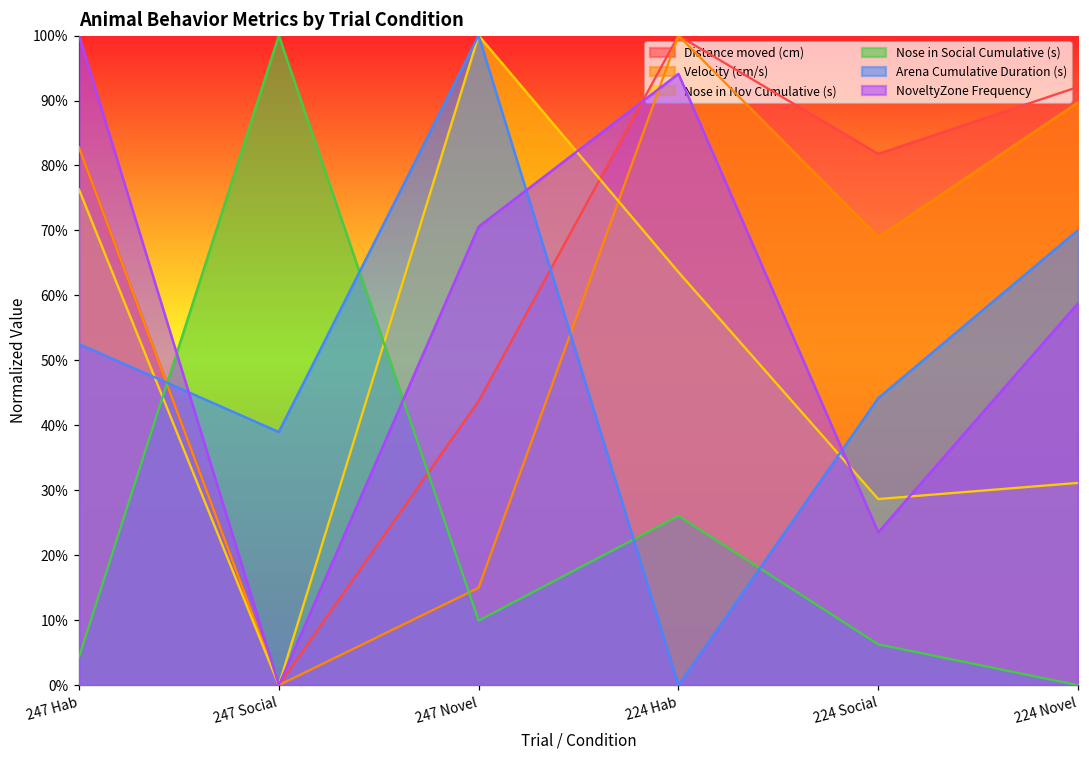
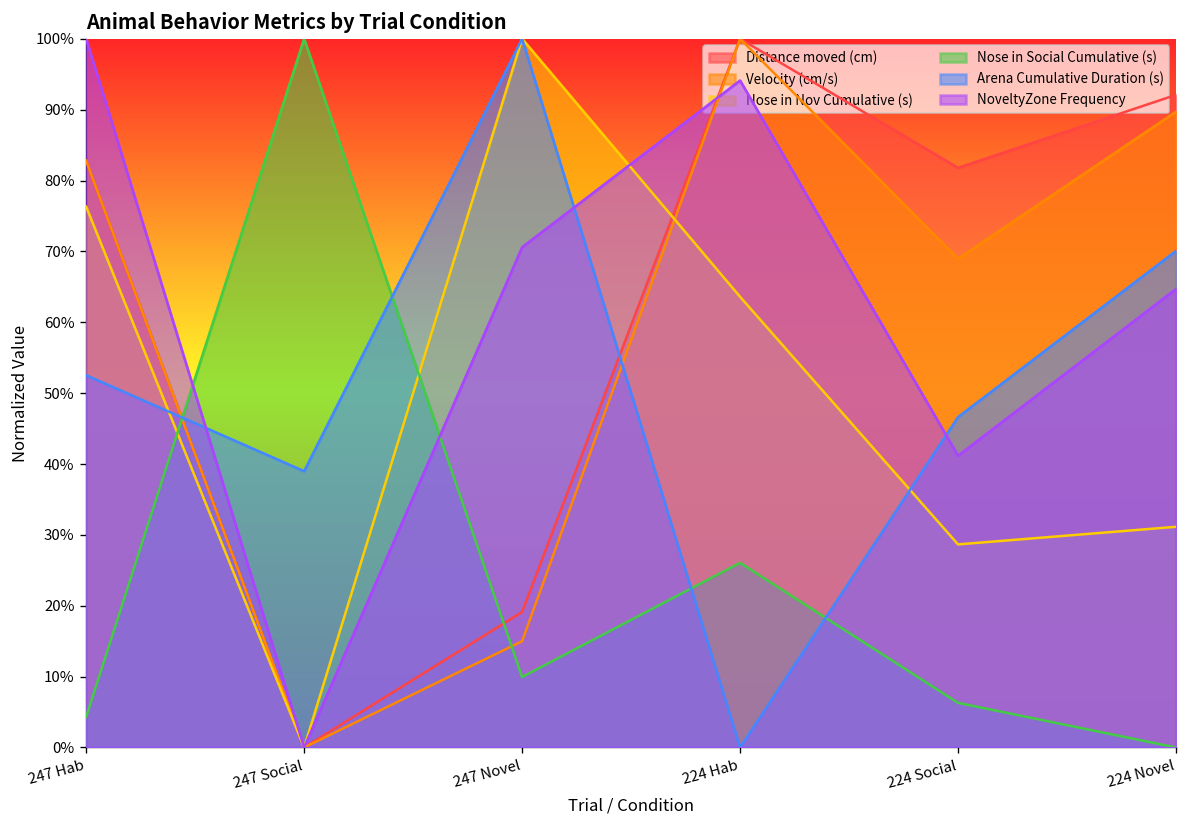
Distance moved (cm), 247 Novel: 44% -> 19%
Arena Cumulative Duration (s), 224 Social: 44% -> 47%
NoveltyZone Frequency, 224 Social: 24% -> 41%
NoveltyZone Frequency, 224 Novel: 59% -> 65%
